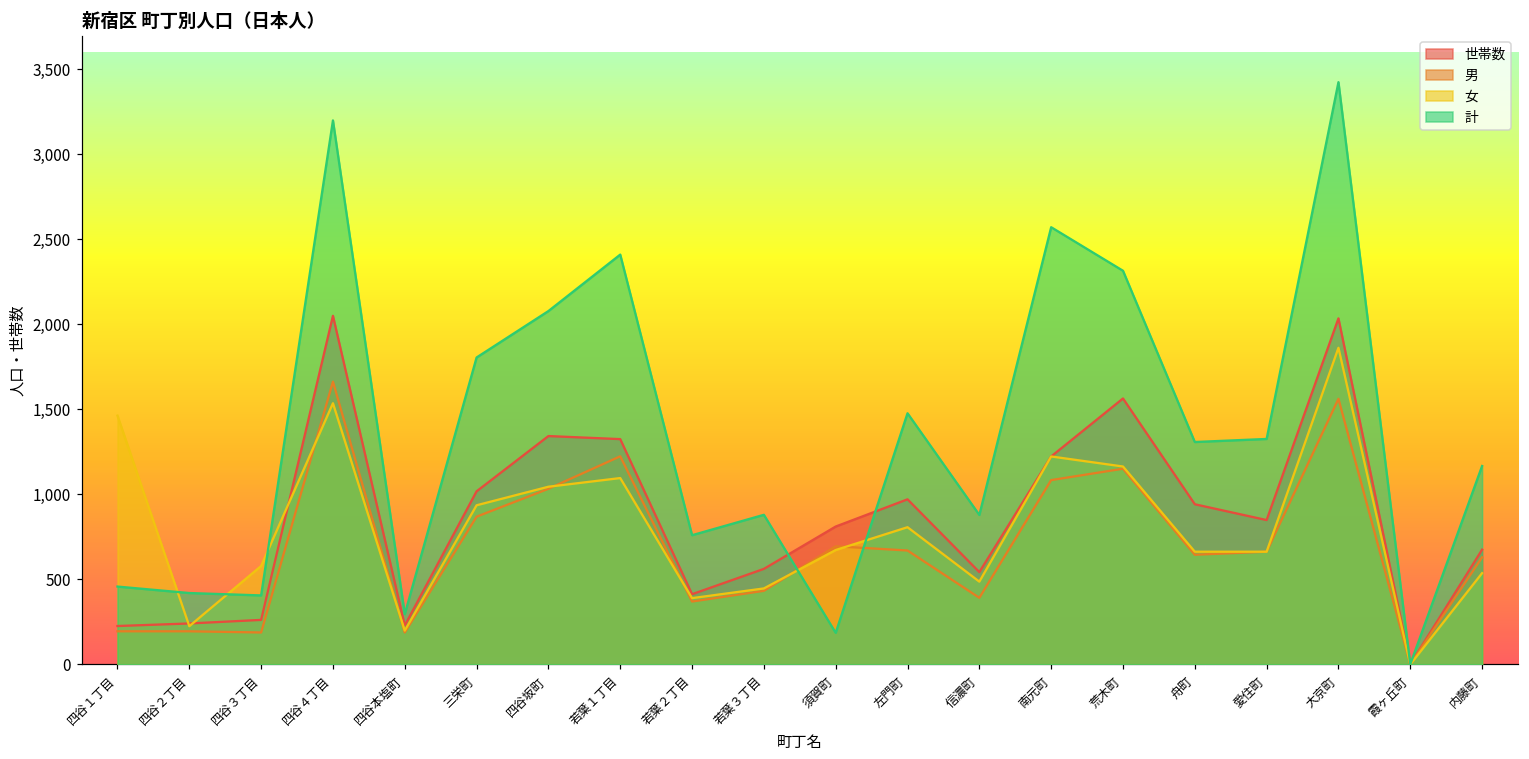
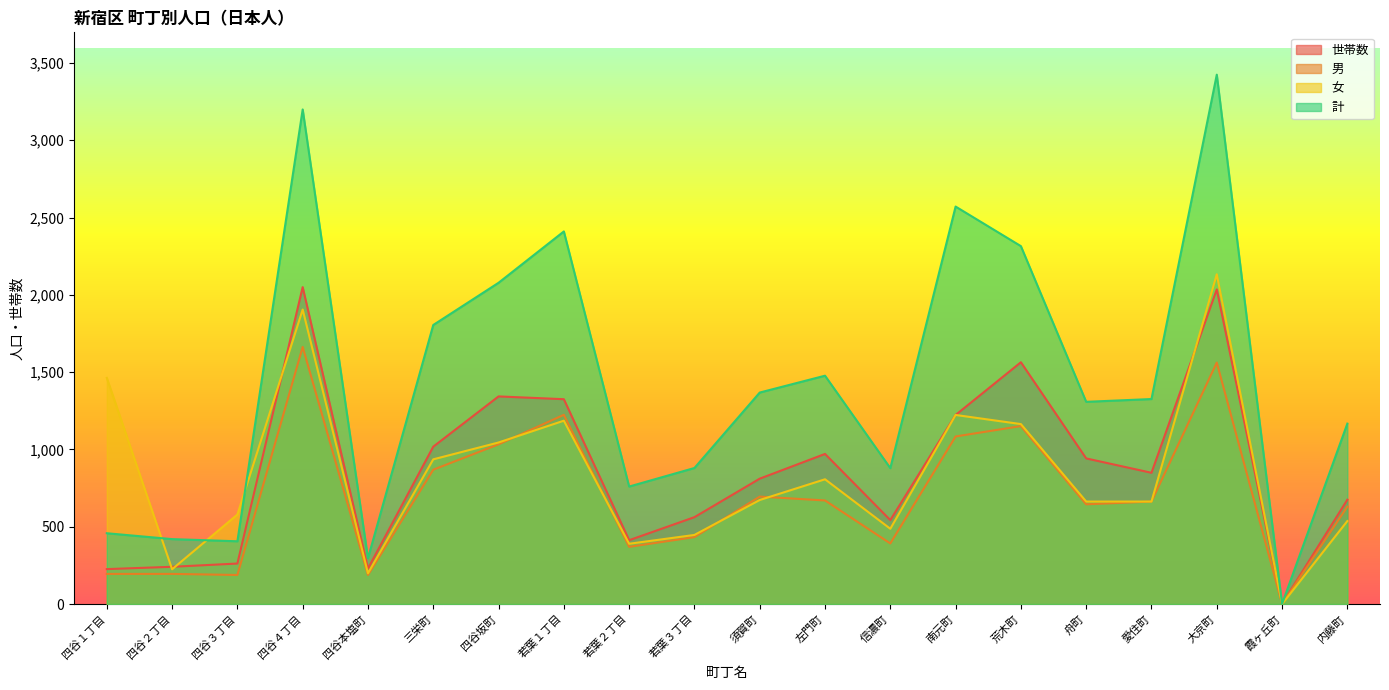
女, 四谷４丁目: 1,540 -> 1,910
女, 若葉１丁目: 1,100 -> 1,190
計, 須賀町: 190 -> 1,370
女, 大京町: 1,860 -> 2,130
